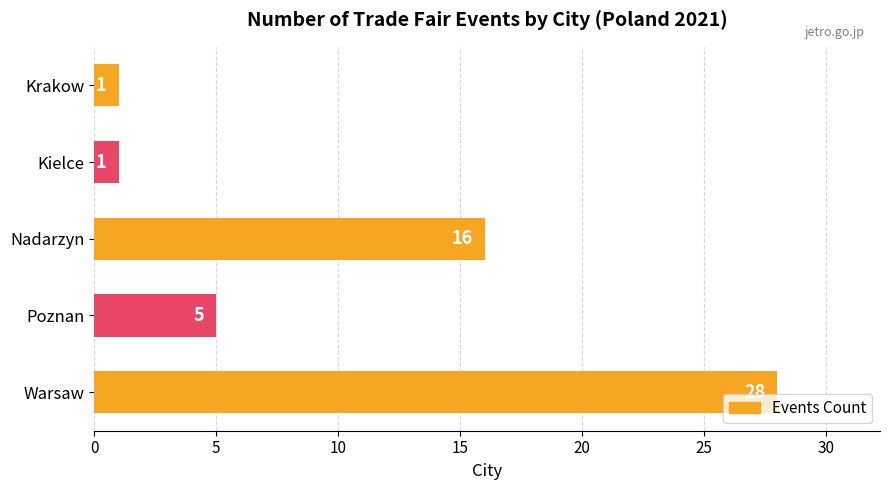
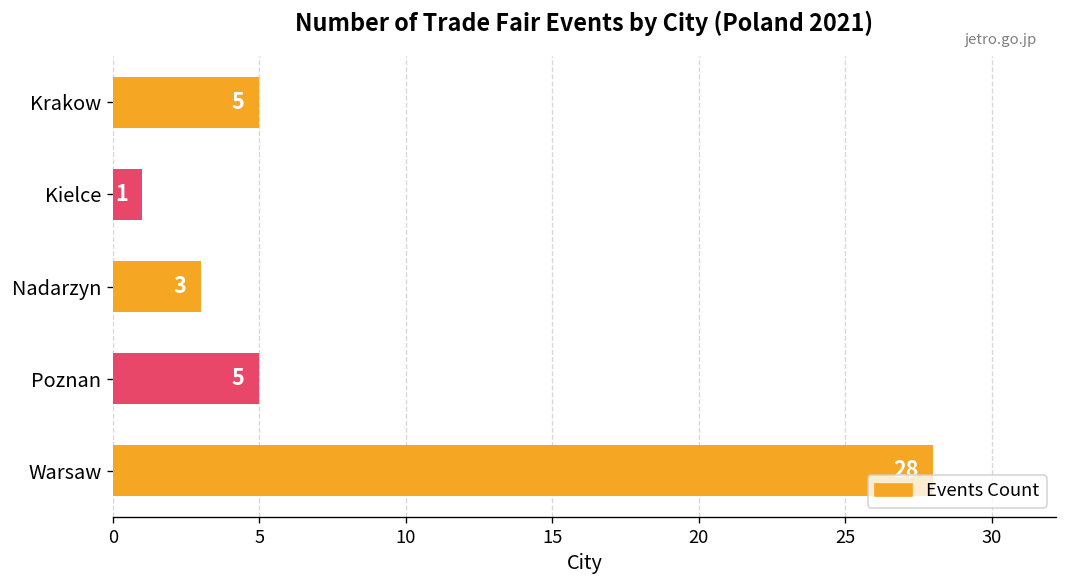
Krakow: 1 -> 5
Nadarzyn: 16 -> 3
